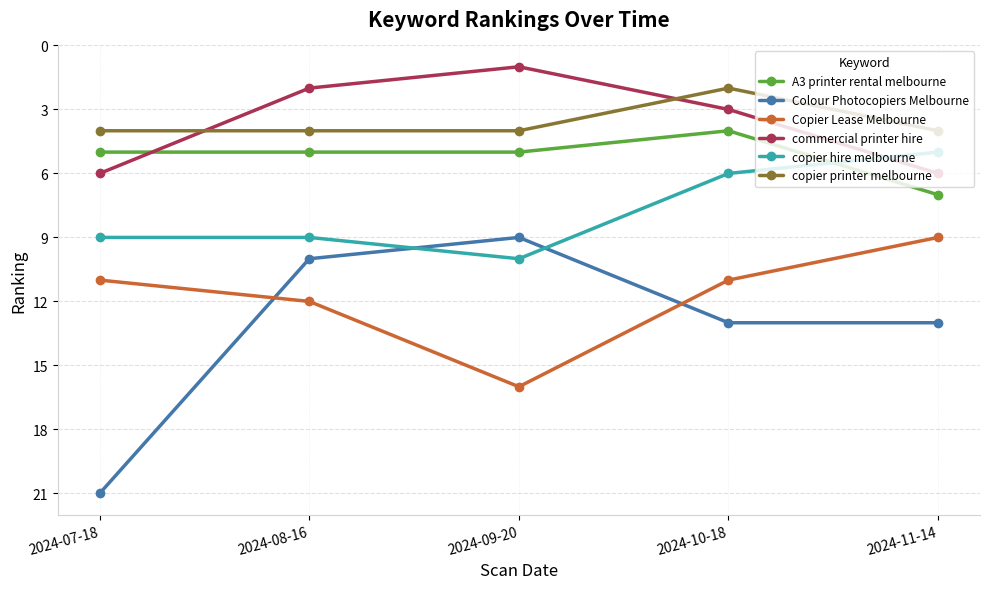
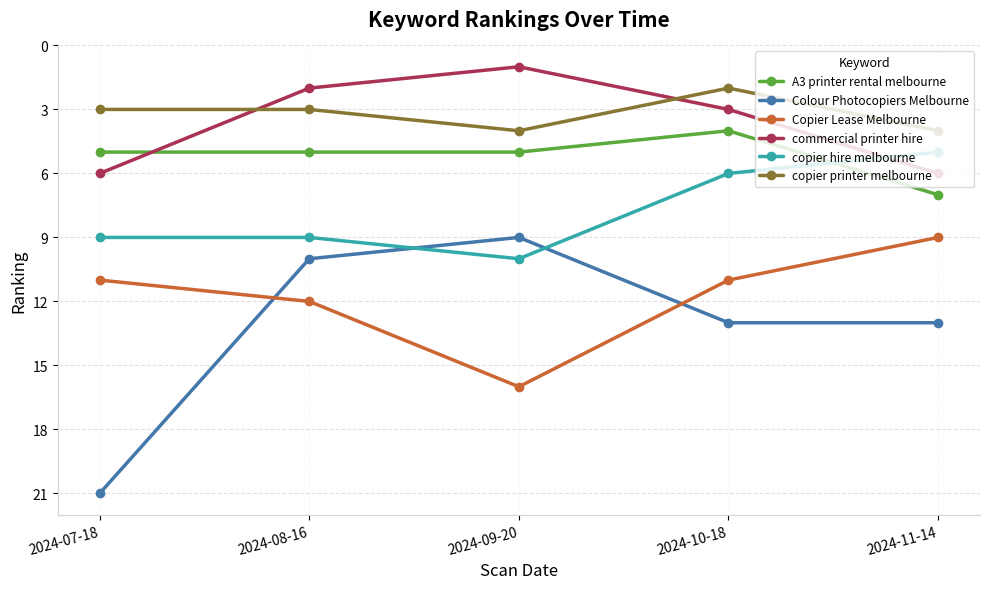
copier printer melbourne, 2024-07-18: 4 -> 3
copier printer melbourne, 2024-08-16: 4 -> 3
